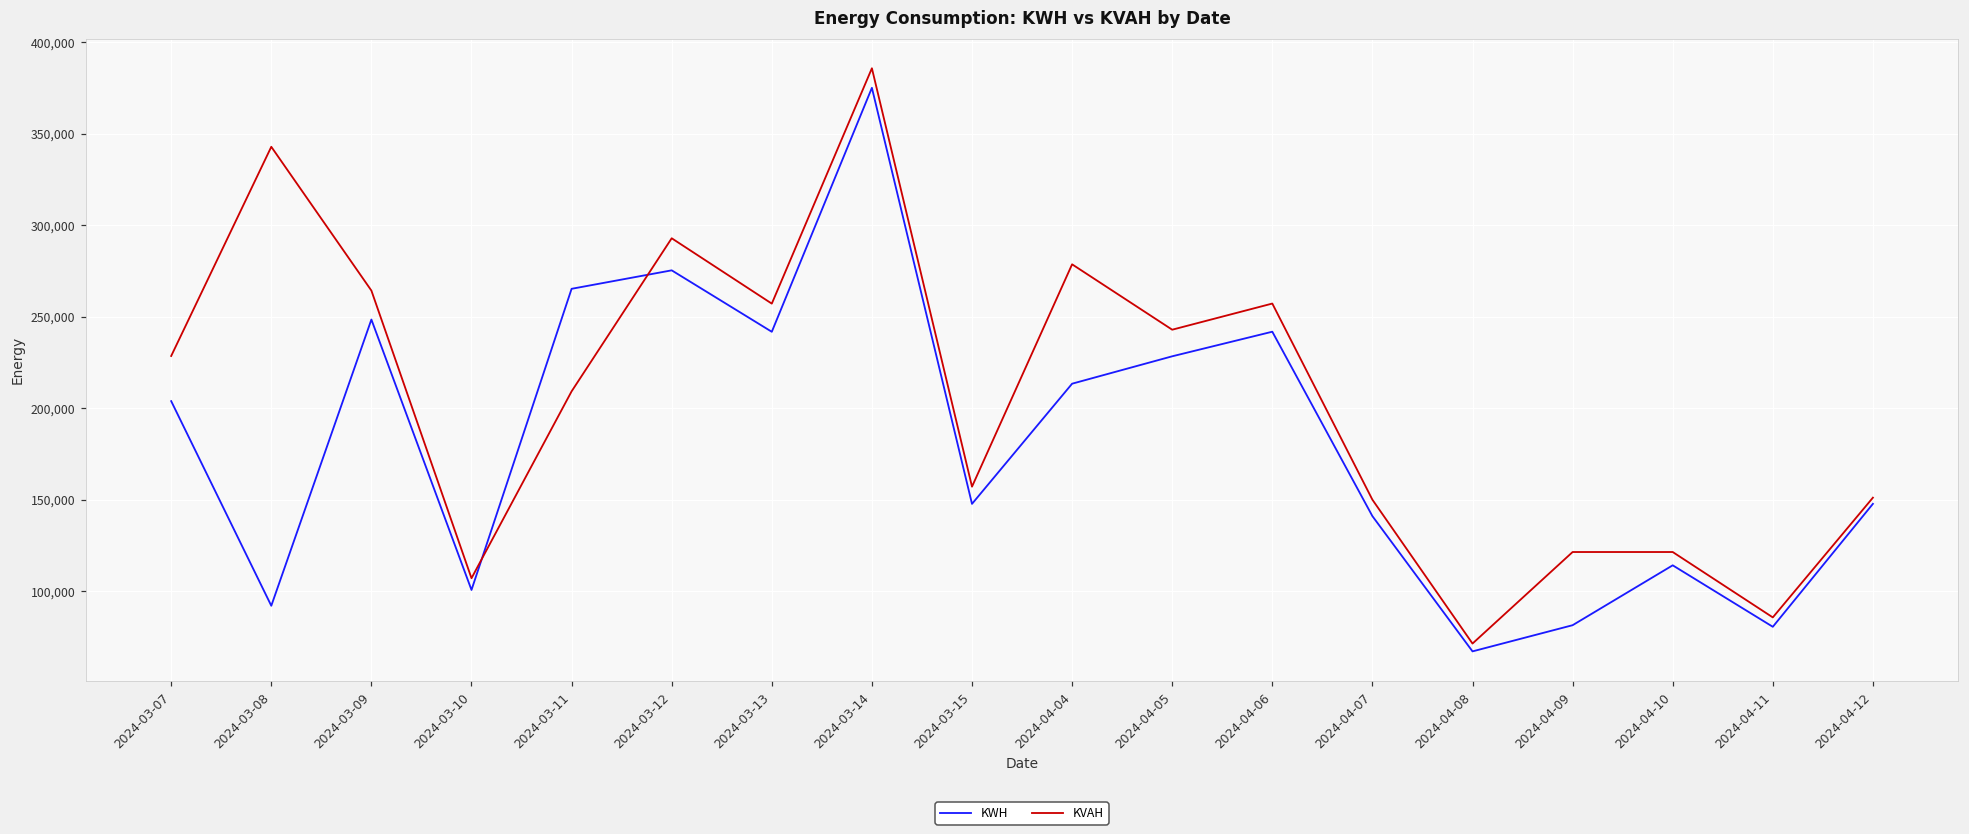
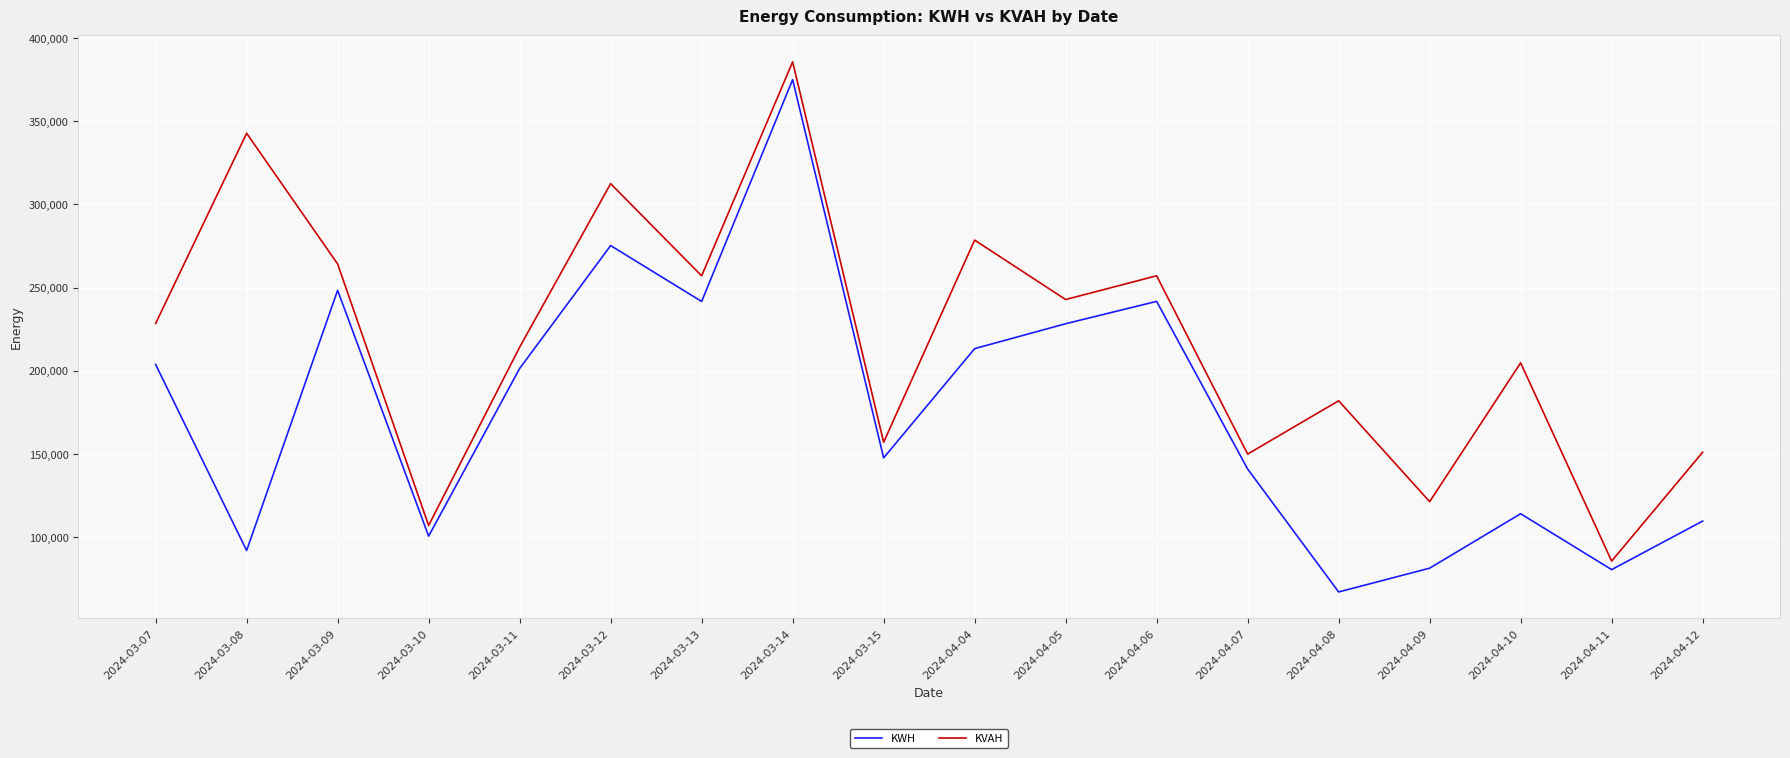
KWH, 2024-03-11: 265,000 -> 201,000
KVAH, 2024-03-11: 209,000 -> 214,000
KVAH, 2024-03-12: 293,000 -> 312,000
KVAH, 2024-04-08: 71,000 -> 182,000
KVAH, 2024-04-10: 121,000 -> 205,000
KWH, 2024-04-12: 148,000 -> 110,000
